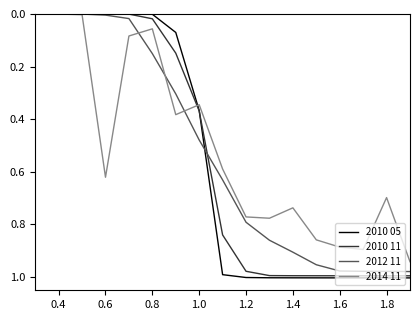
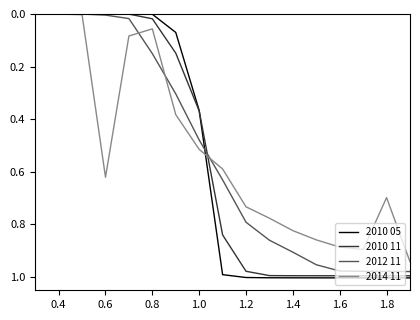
2014 11, 1.0: 0.34 -> 0.51
2014 11, 1.2: 0.77 -> 0.73
2014 11, 1.4: 0.74 -> 0.82
